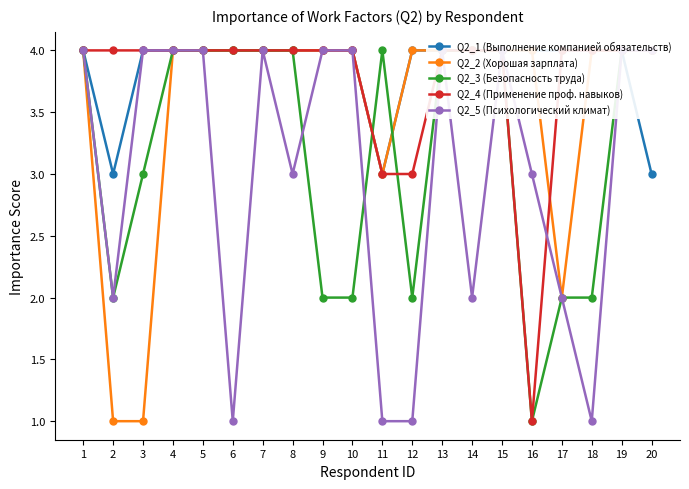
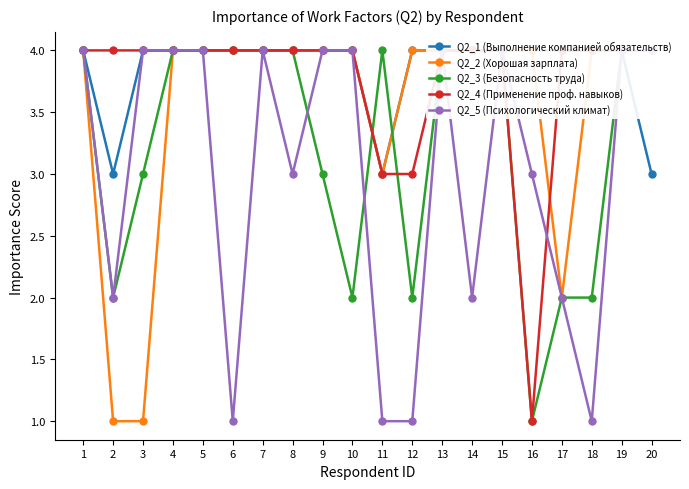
Q2_3 (Безопасность труда), 9: 2 -> 3
